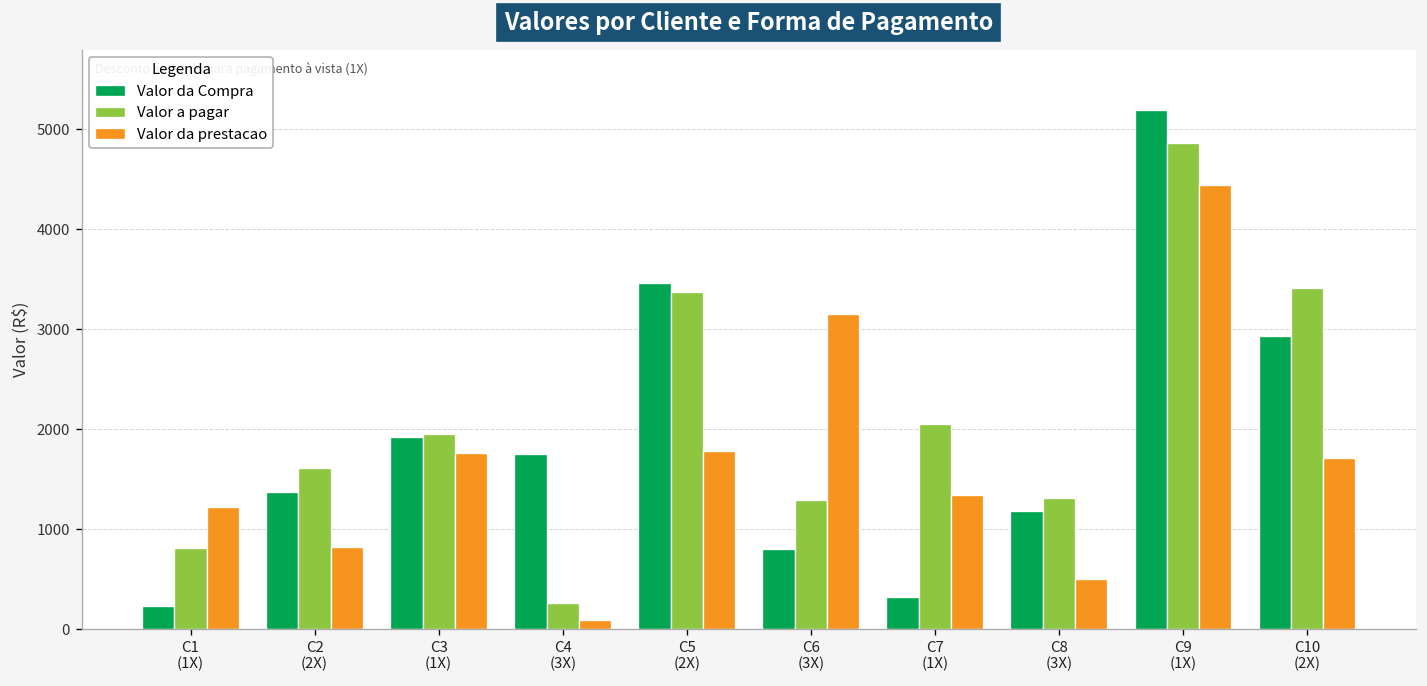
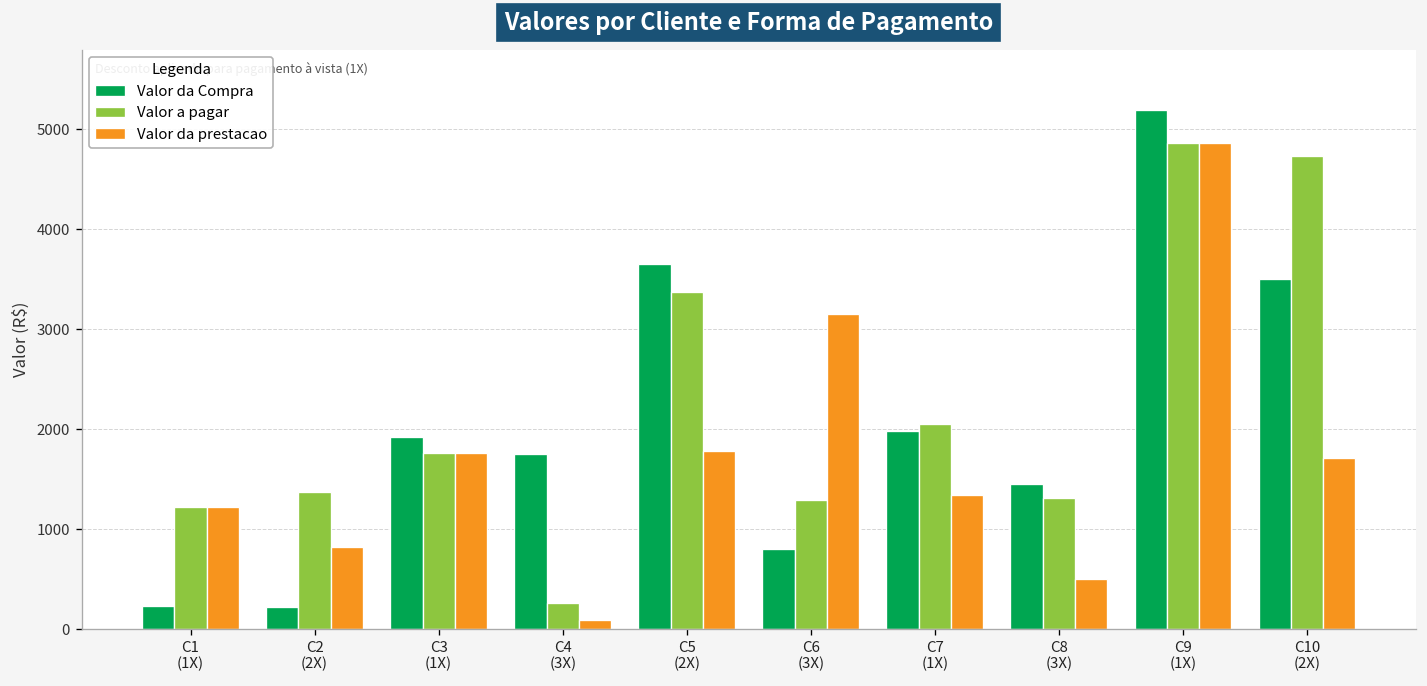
Valor a pagar, C1 (1X): 800 -> 1200
Valor da Compra, C2 (2X): 1400 -> 200
Valor a pagar, C2 (2X): 1600 -> 1400
Valor a pagar, C3 (1X): 1900 -> 1800
Valor da Compra, C5 (2X): 3500 -> 3700
Valor da Compra, C7 (1X): 300 -> 2000
Valor da Compra, C8 (3X): 1200 -> 1500
Valor da prestacao, C9 (1X): 4400 -> 4900
Valor da Compra, C10 (2X): 2900 -> 3500
Valor a pagar, C10 (2X): 3400 -> 4700
